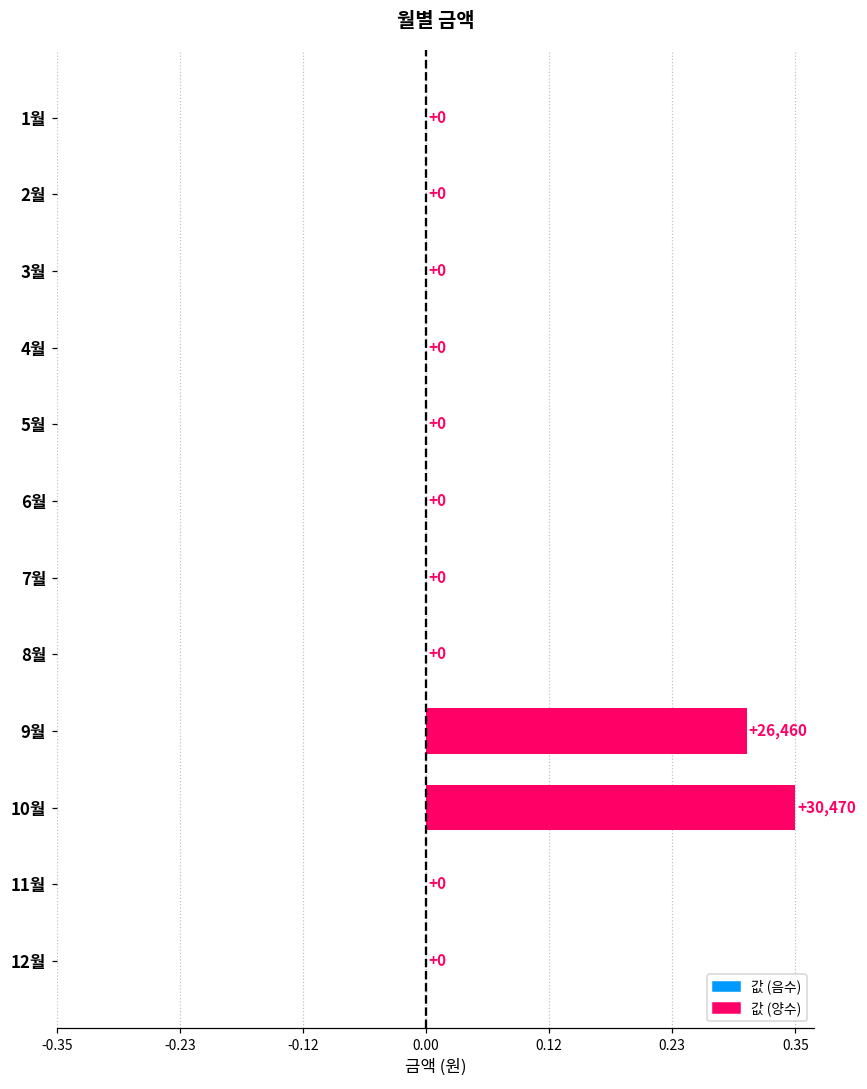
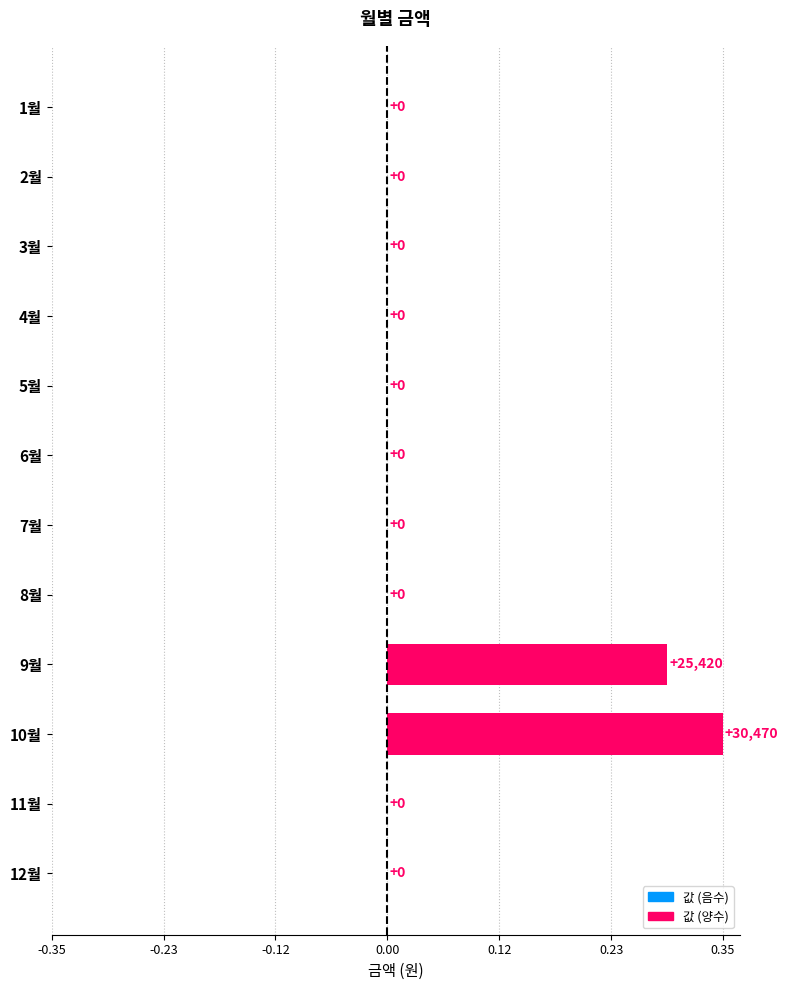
9월: +26,460 -> +25,420
